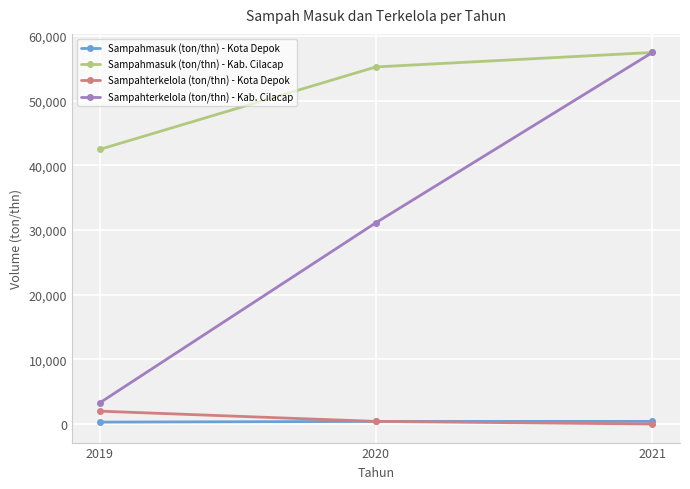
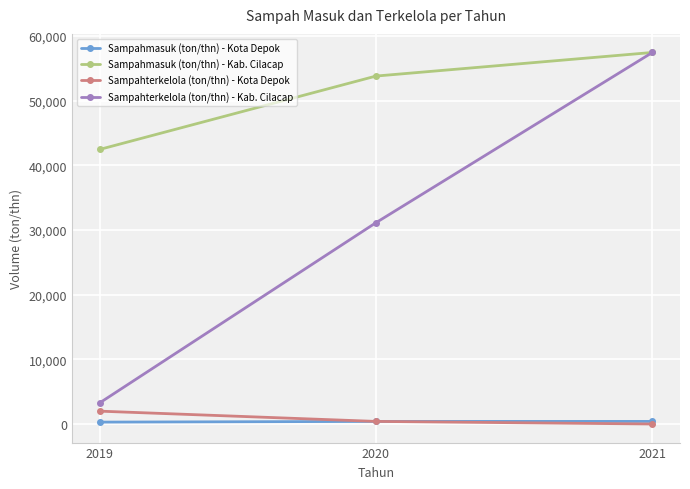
Sampahmasuk (ton/thn) - Kab. Cilacap, 2020: 55,000 -> 54,000
